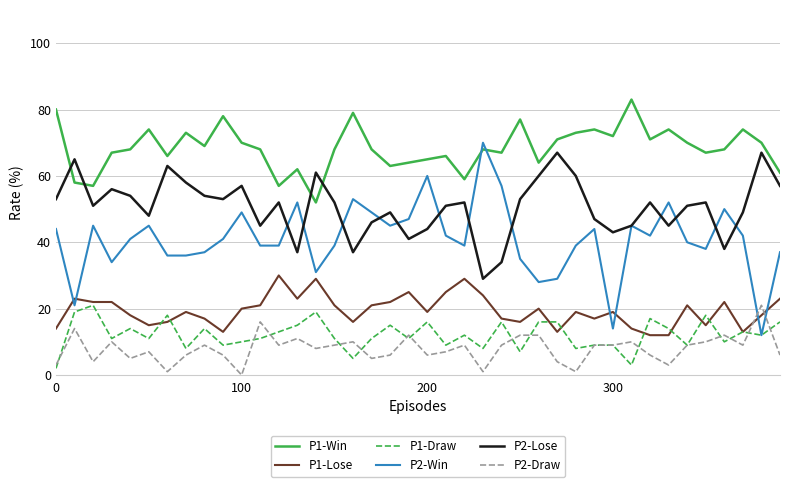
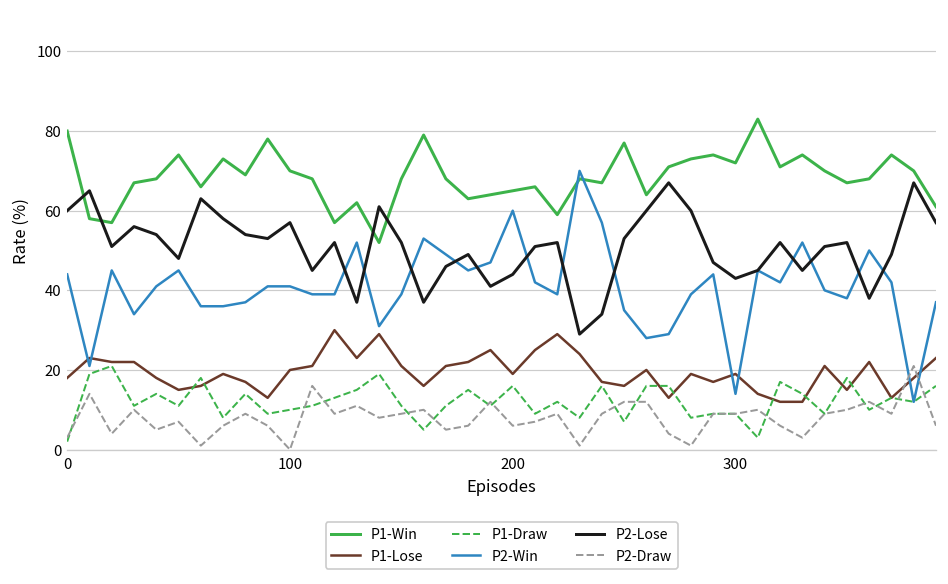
P1-Lose, 0: 14 -> 18
P2-Lose, 0: 53 -> 60
P2-Win, 100: 49 -> 41
